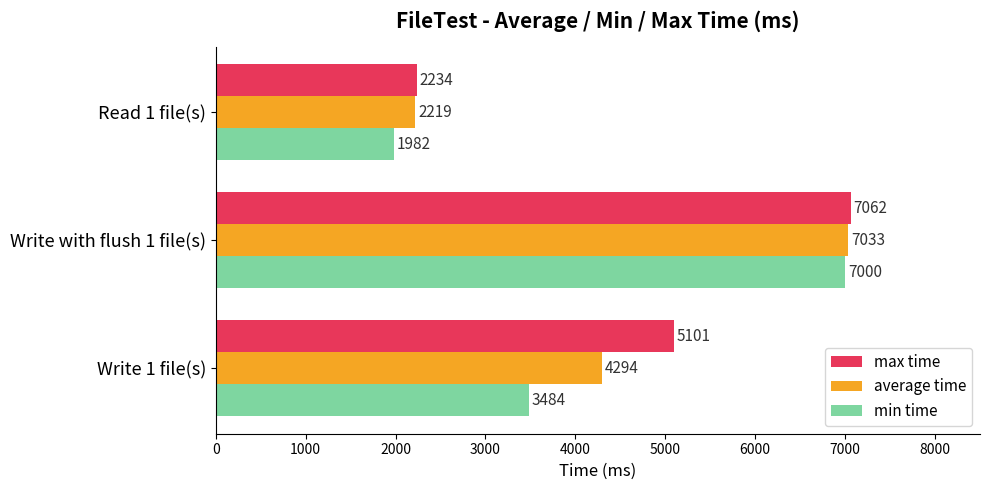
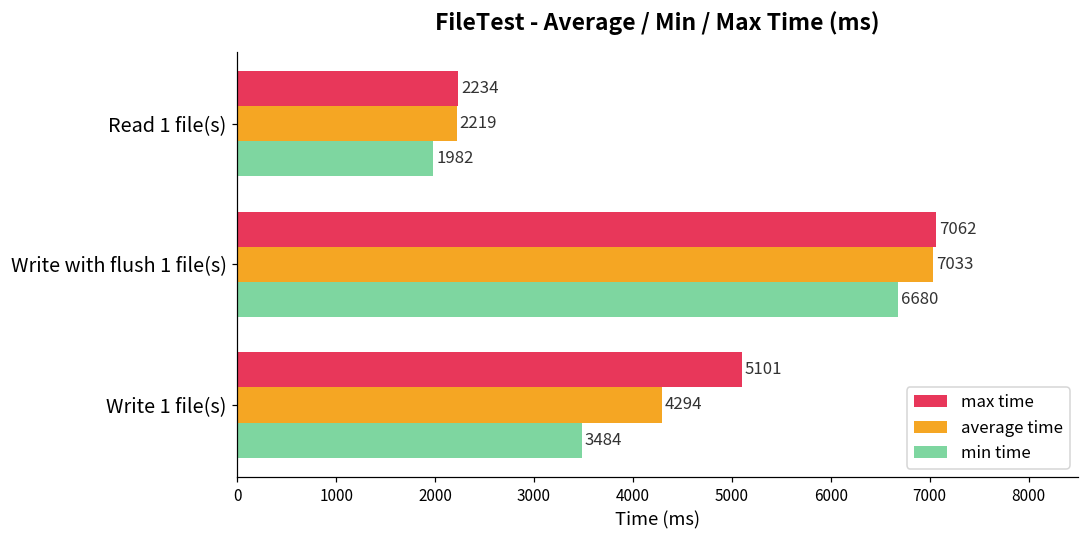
min time, Write with flush 1 file(s): 7000 -> 6680
